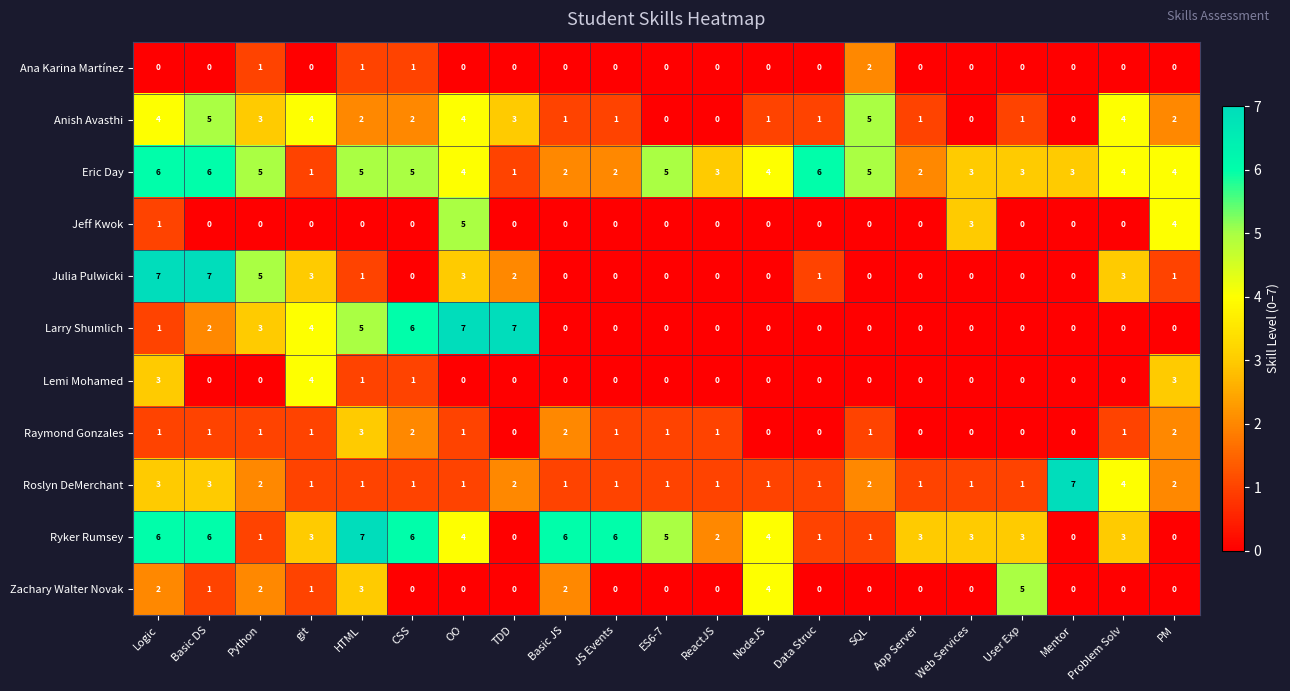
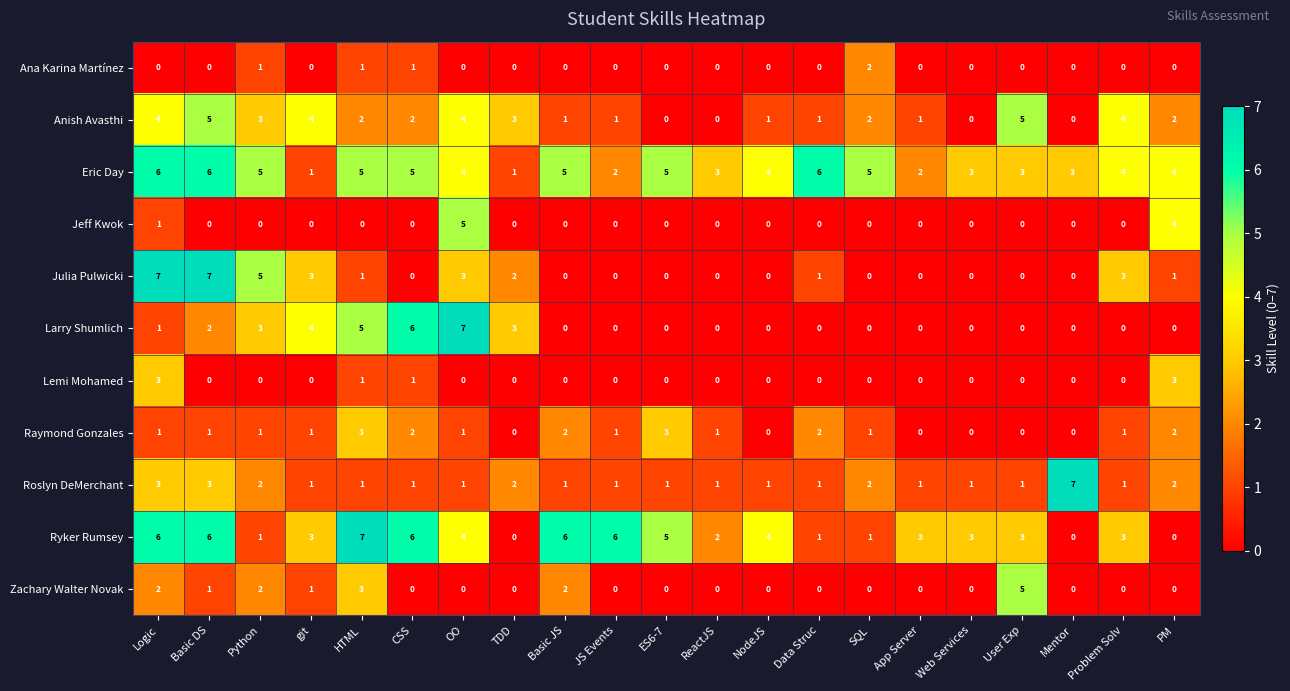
Anish Avasthi, SQL: 5 -> 2
Anish Avasthi, User Exp: 1 -> 5
Eric Day, Basic JS: 2 -> 5
Jeff Kwok, Web Services: 3 -> 0
Larry Shumlich, TDD: 7 -> 3
Lemi Mohamed, git: 4 -> 0
Raymond Gonzales, ES6-7: 1 -> 3
Raymond Gonzales, Data Struc: 0 -> 2
Roslyn DeMerchant, Problem Solv: 4 -> 1
Zachary Walter Novak, NodeJS: 4 -> 0
